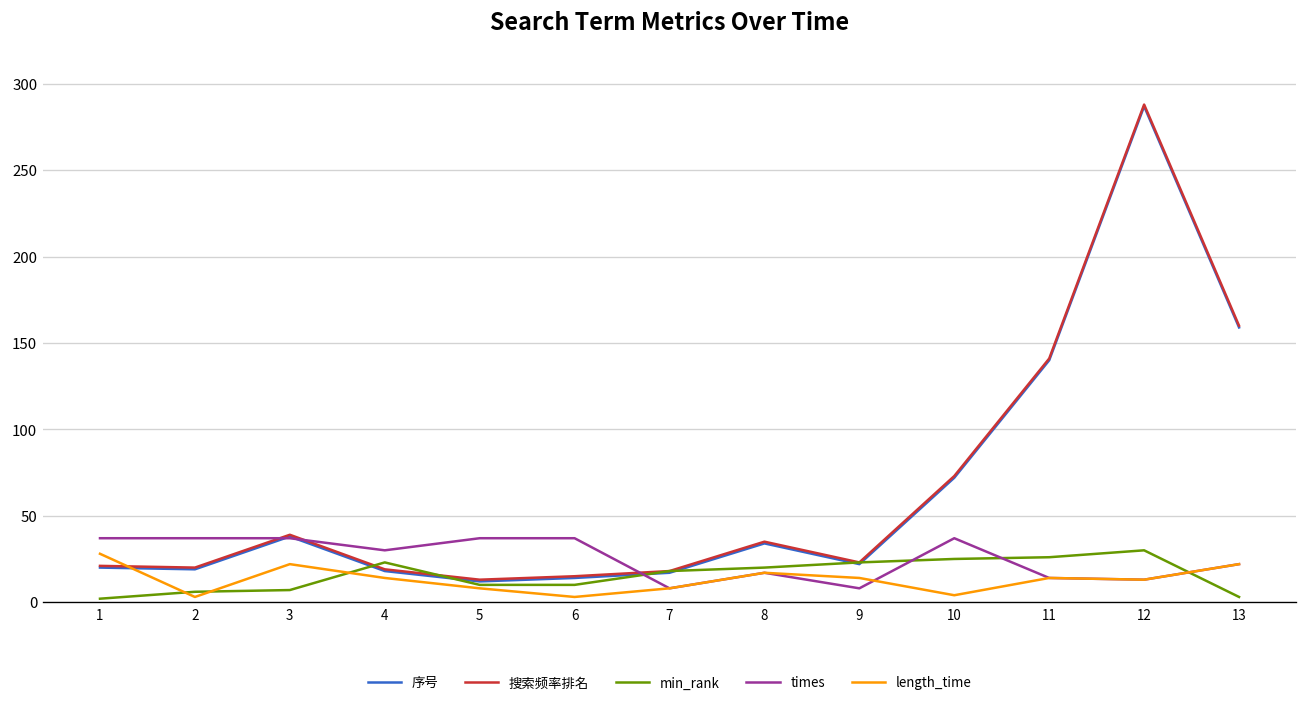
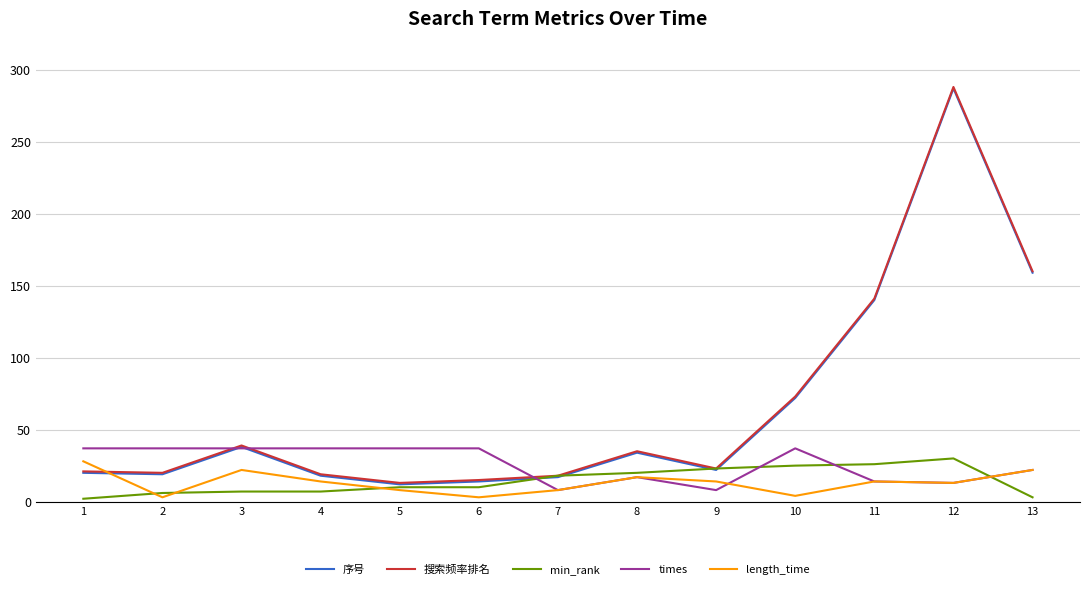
min_rank, 4: 23 -> 7
times, 4: 30 -> 37
